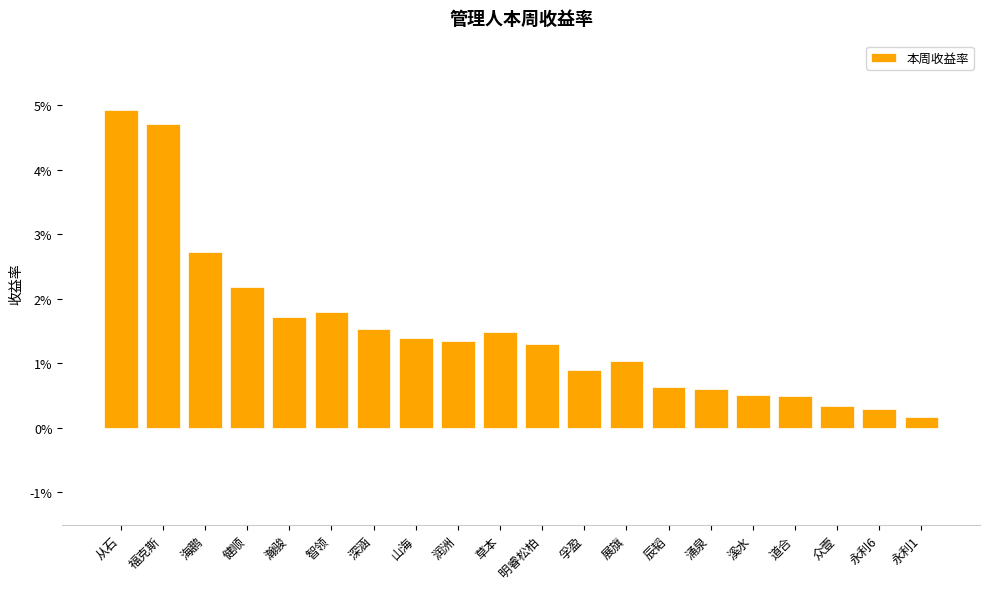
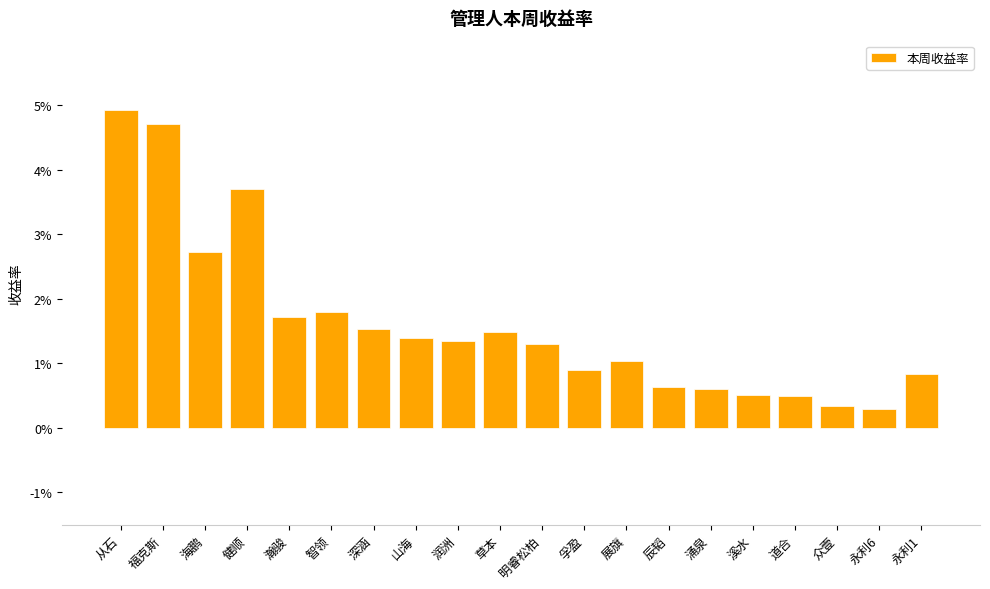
健顺: 2.2% -> 3.7%
永利1: 0.2% -> 0.8%
